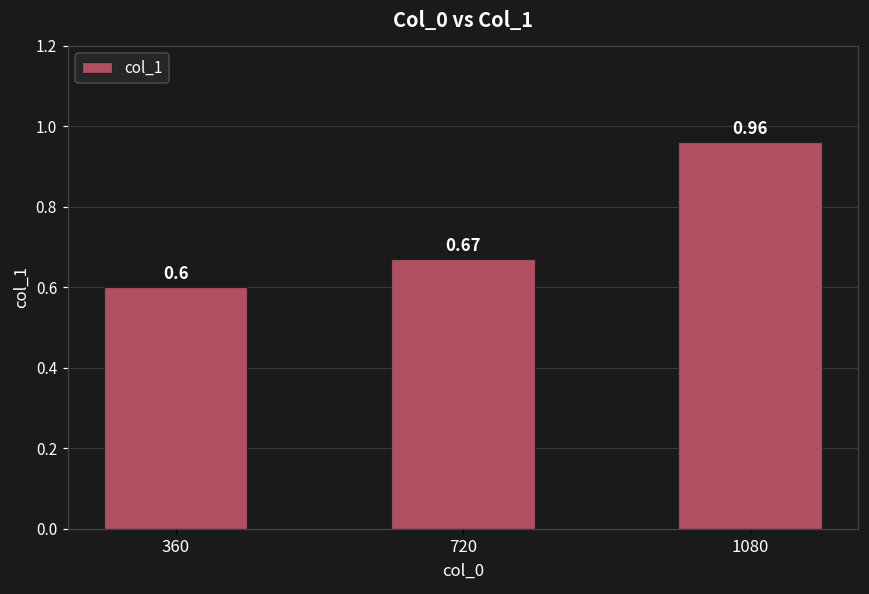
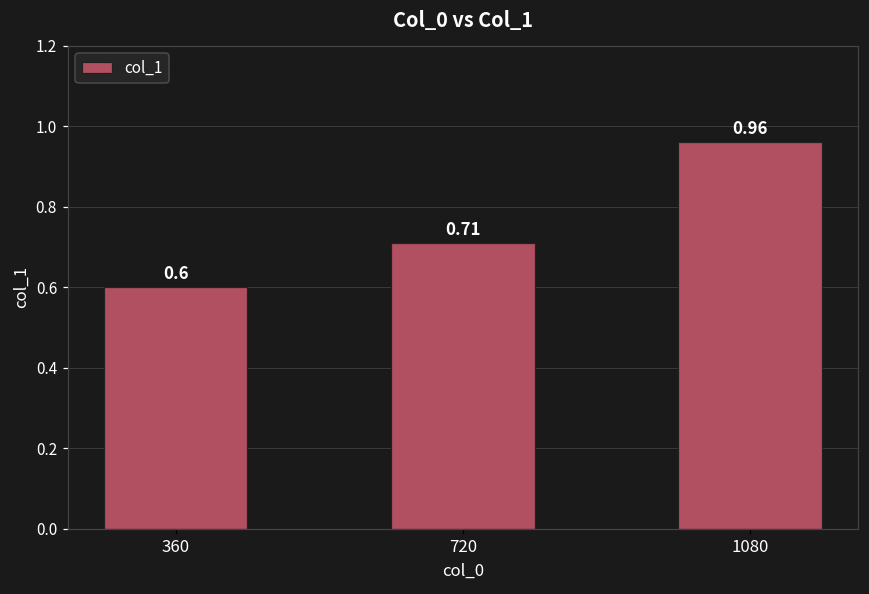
720: 0.67 -> 0.71
